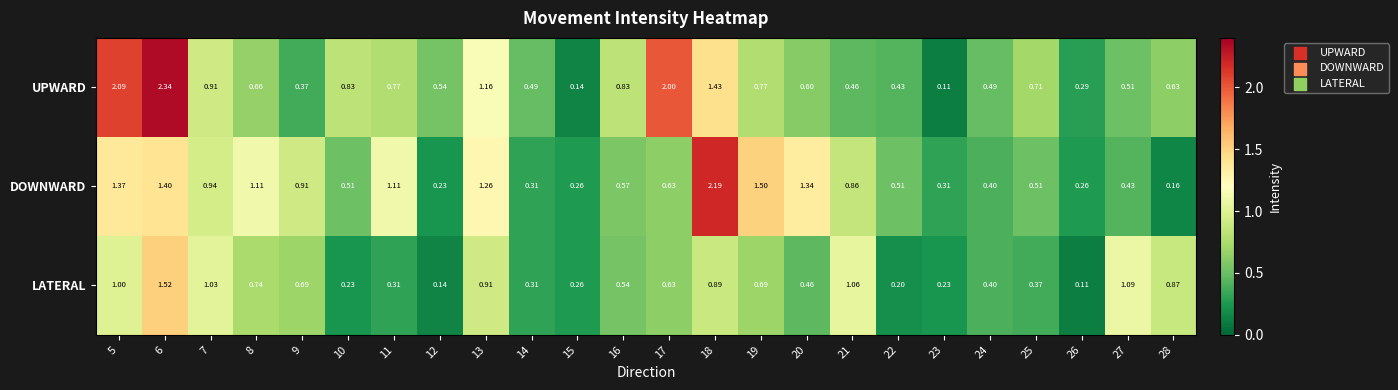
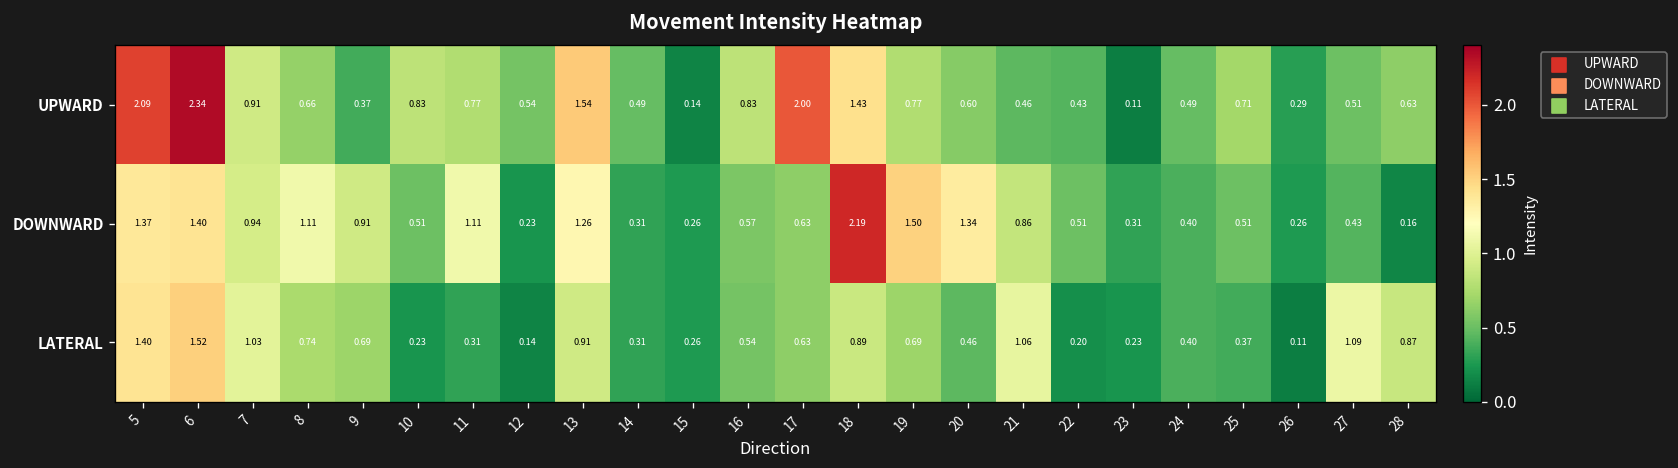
UPWARD, 13: 1.16 -> 1.54
LATERAL, 5: 1.00 -> 1.40
